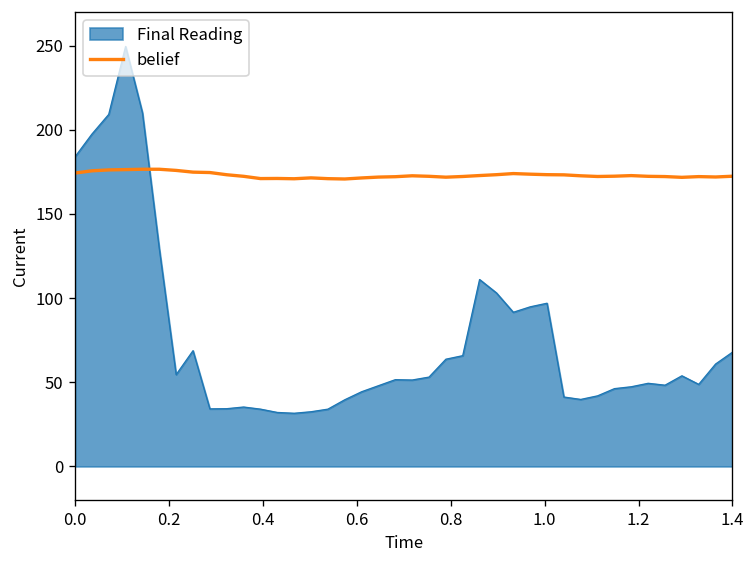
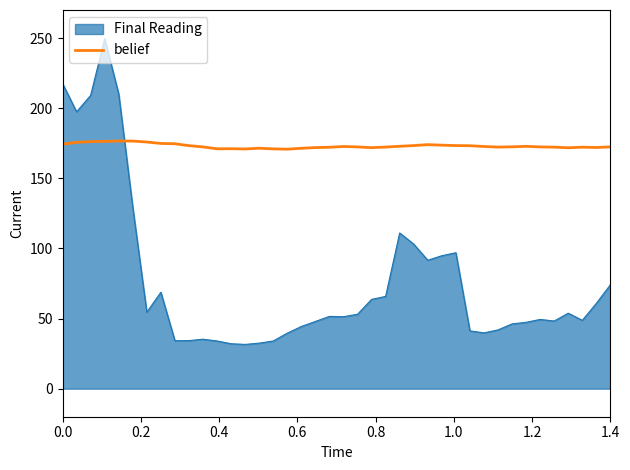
Final Reading, 0.0: 184 -> 218
Final Reading, 1.4: 68 -> 74
